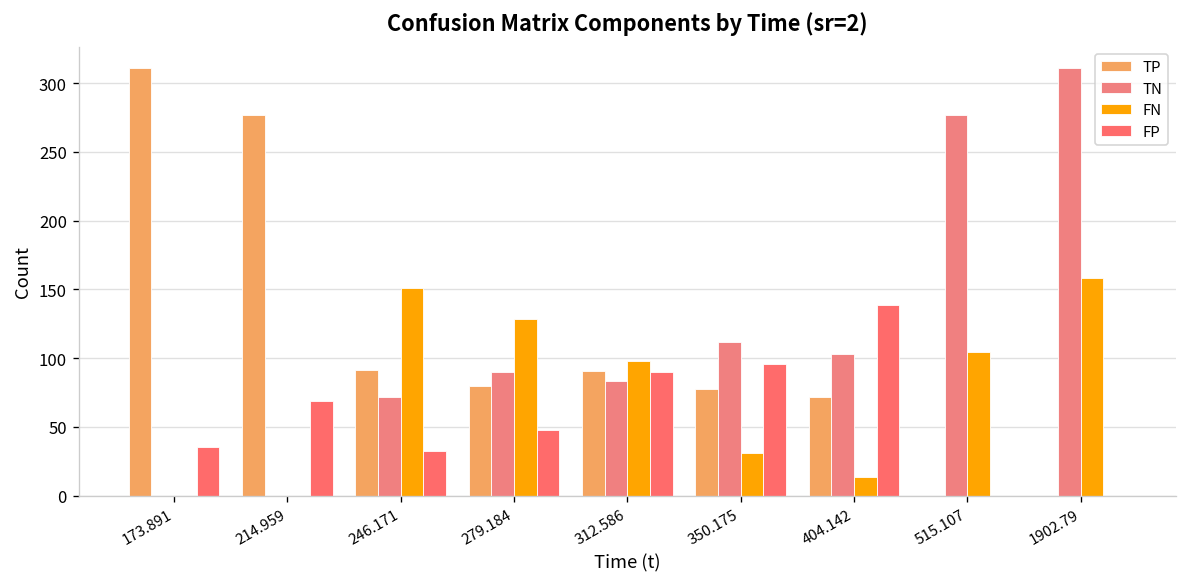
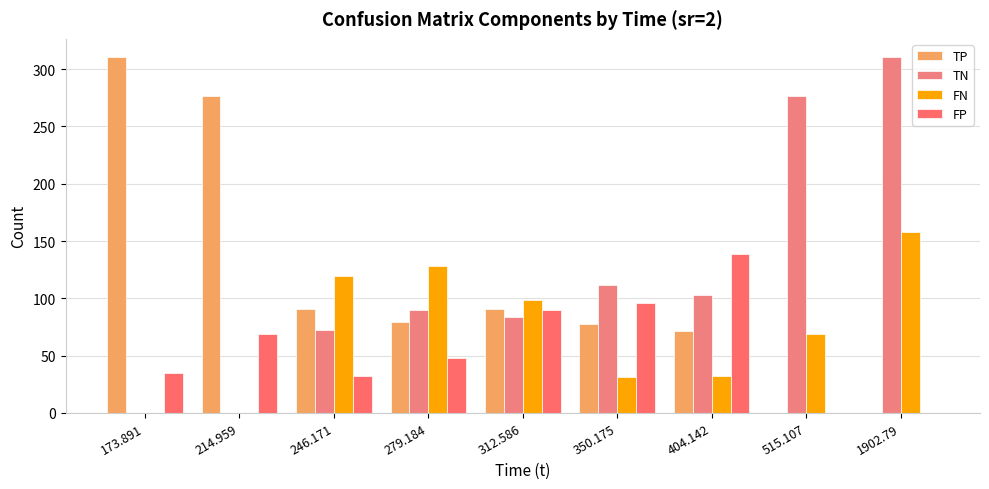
FN, 246.171: 151 -> 119
FN, 404.142: 14 -> 32
FN, 515.107: 105 -> 69
